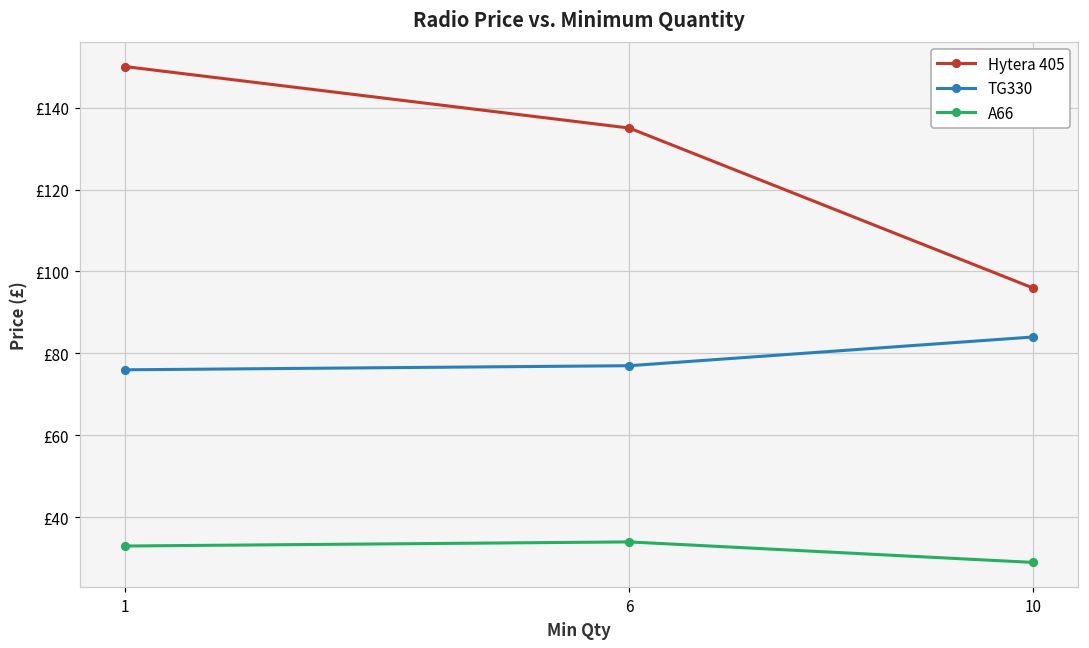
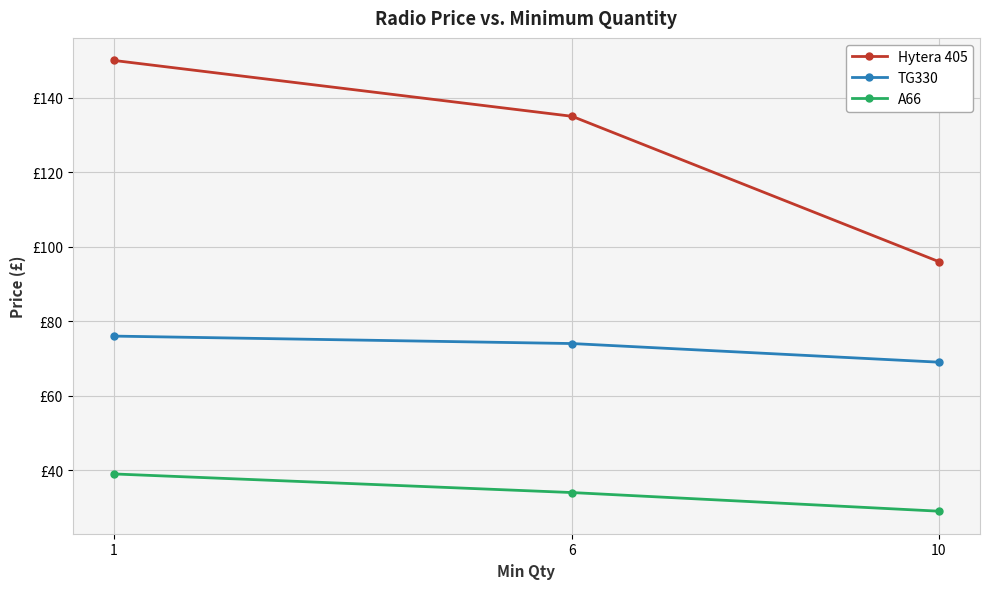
A66, 1: £33 -> £39
TG330, 6: £77 -> £74
TG330, 10: £84 -> £69
